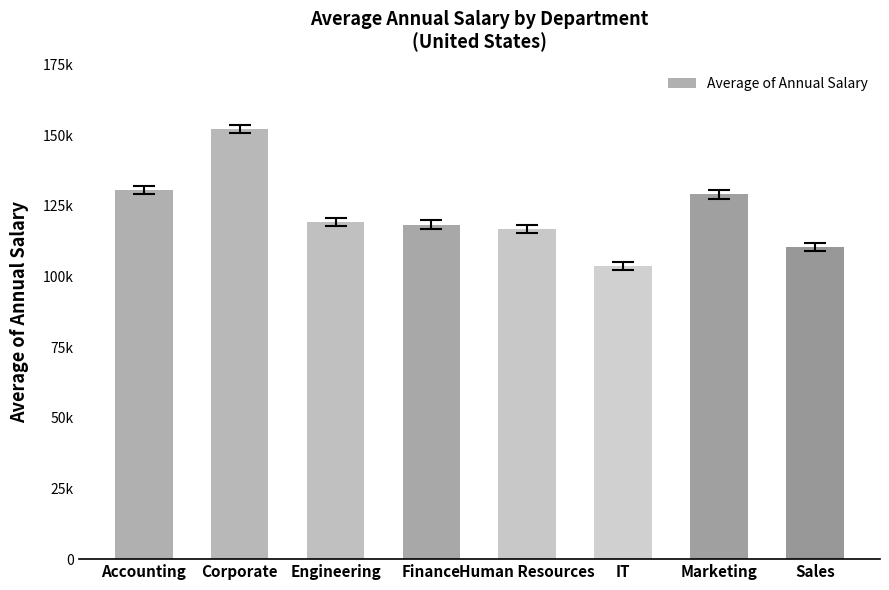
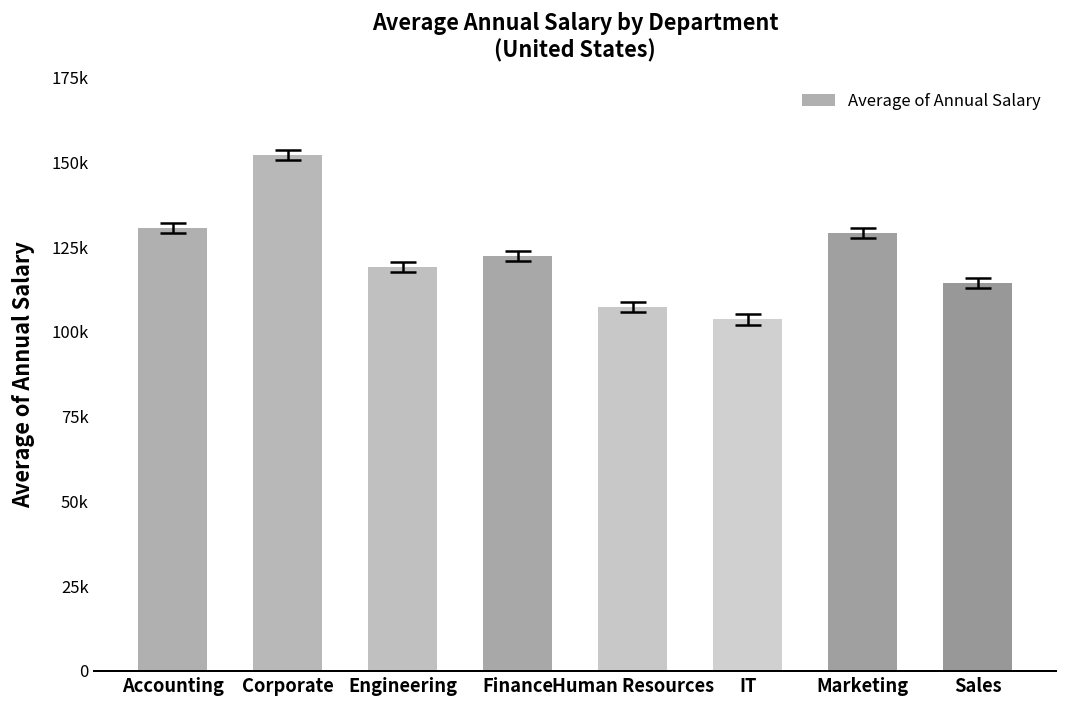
Average of Annual Salary, Finance: 118000 -> 122000
Average of Annual Salary, Human Resources: 117000 -> 107000
Average of Annual Salary, Sales: 110000 -> 114000
